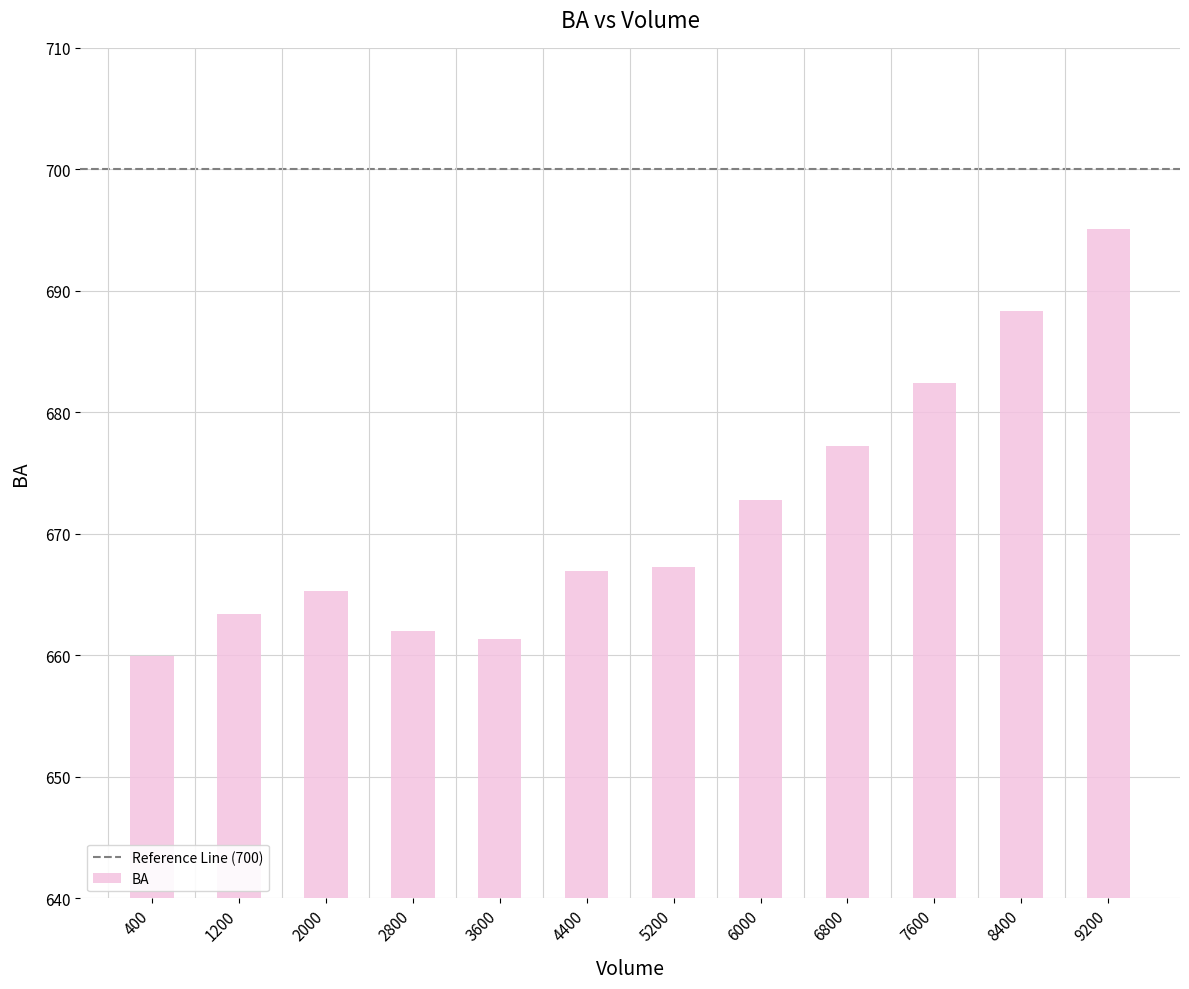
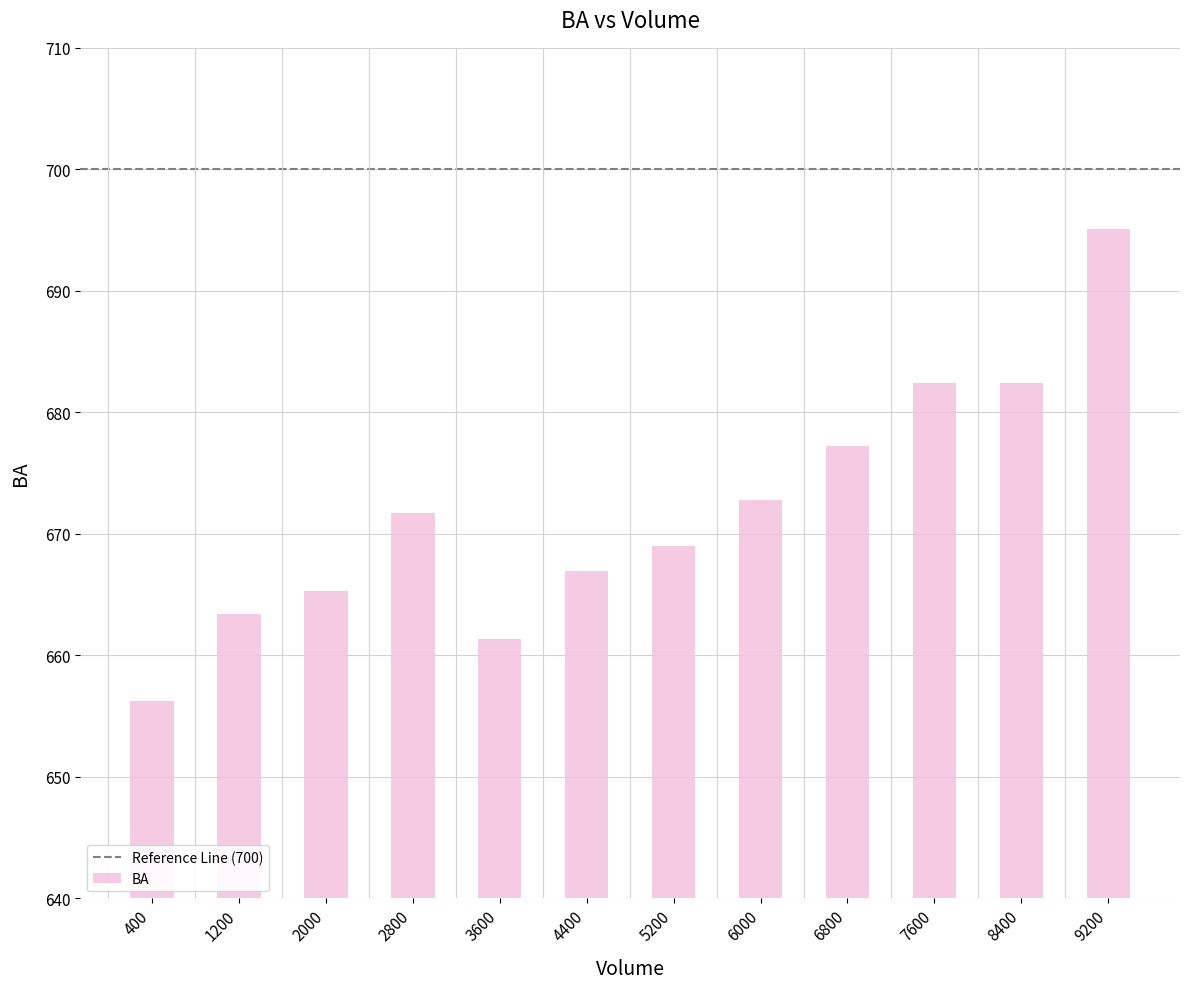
400: 659.9 -> 656.2
2800: 662.0 -> 671.7
5200: 667.3 -> 669.0
8400: 688.3 -> 682.4
